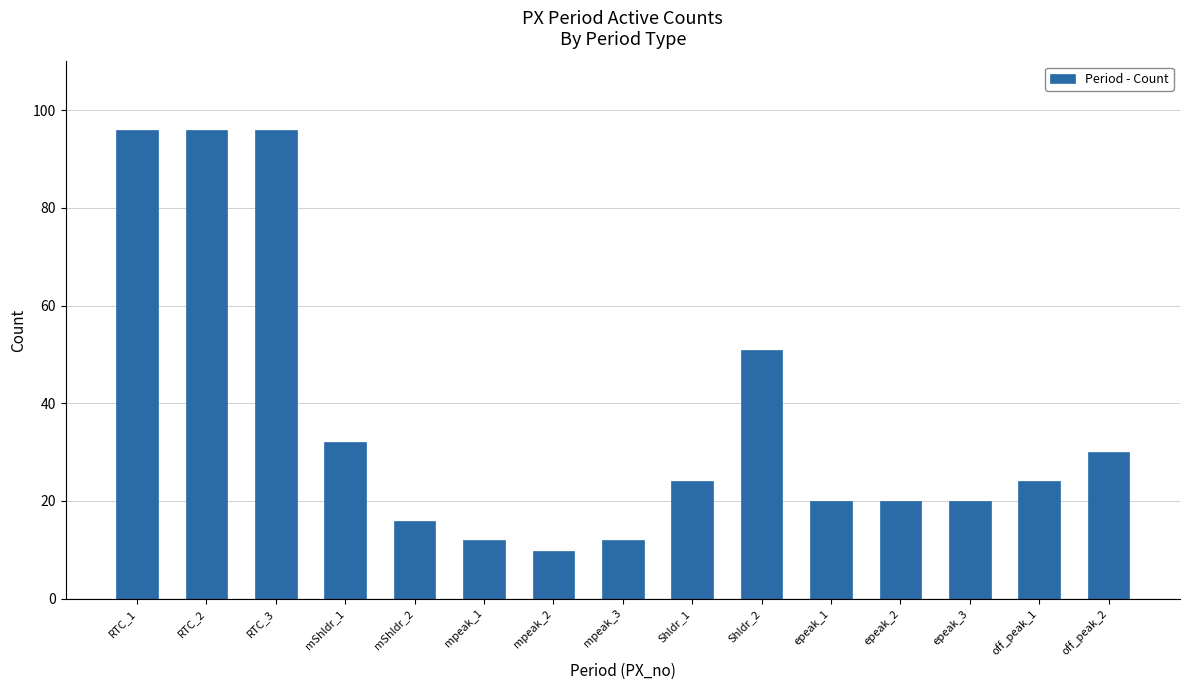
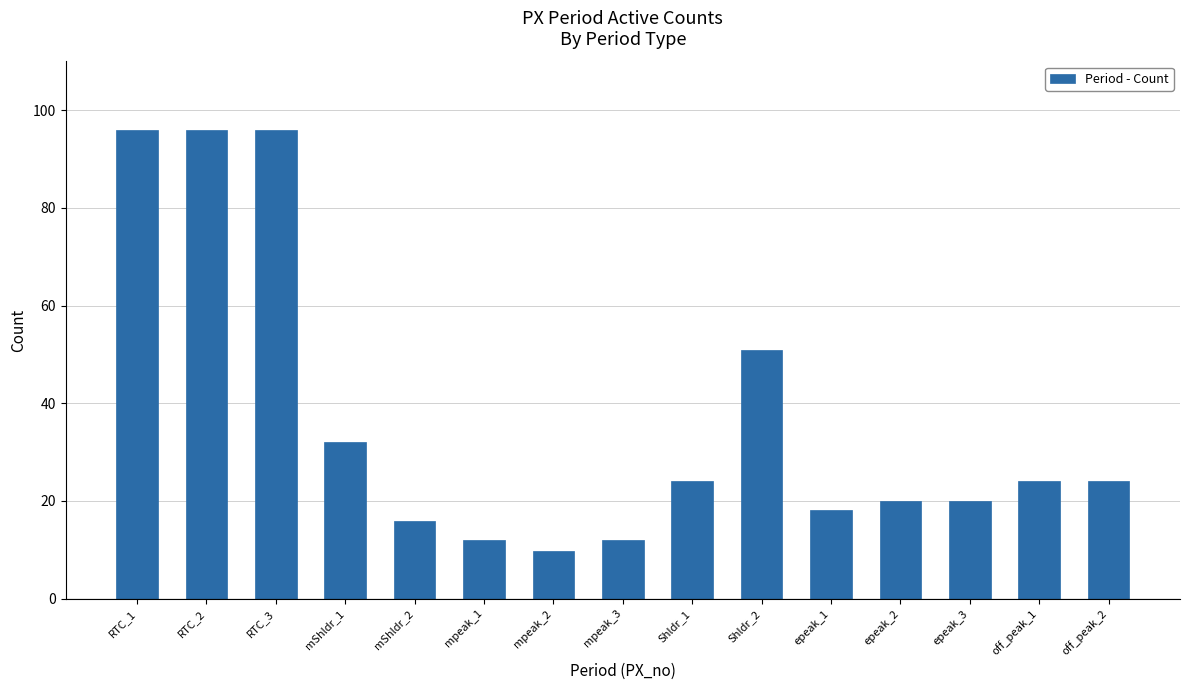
epeak_1: 20 -> 18
off_peak_2: 30 -> 24
